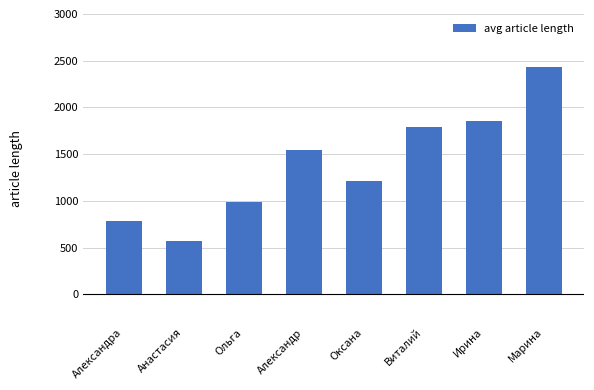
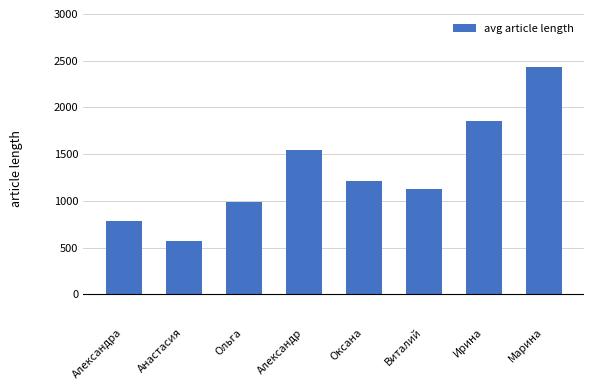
Виталий: 1800 -> 1100
